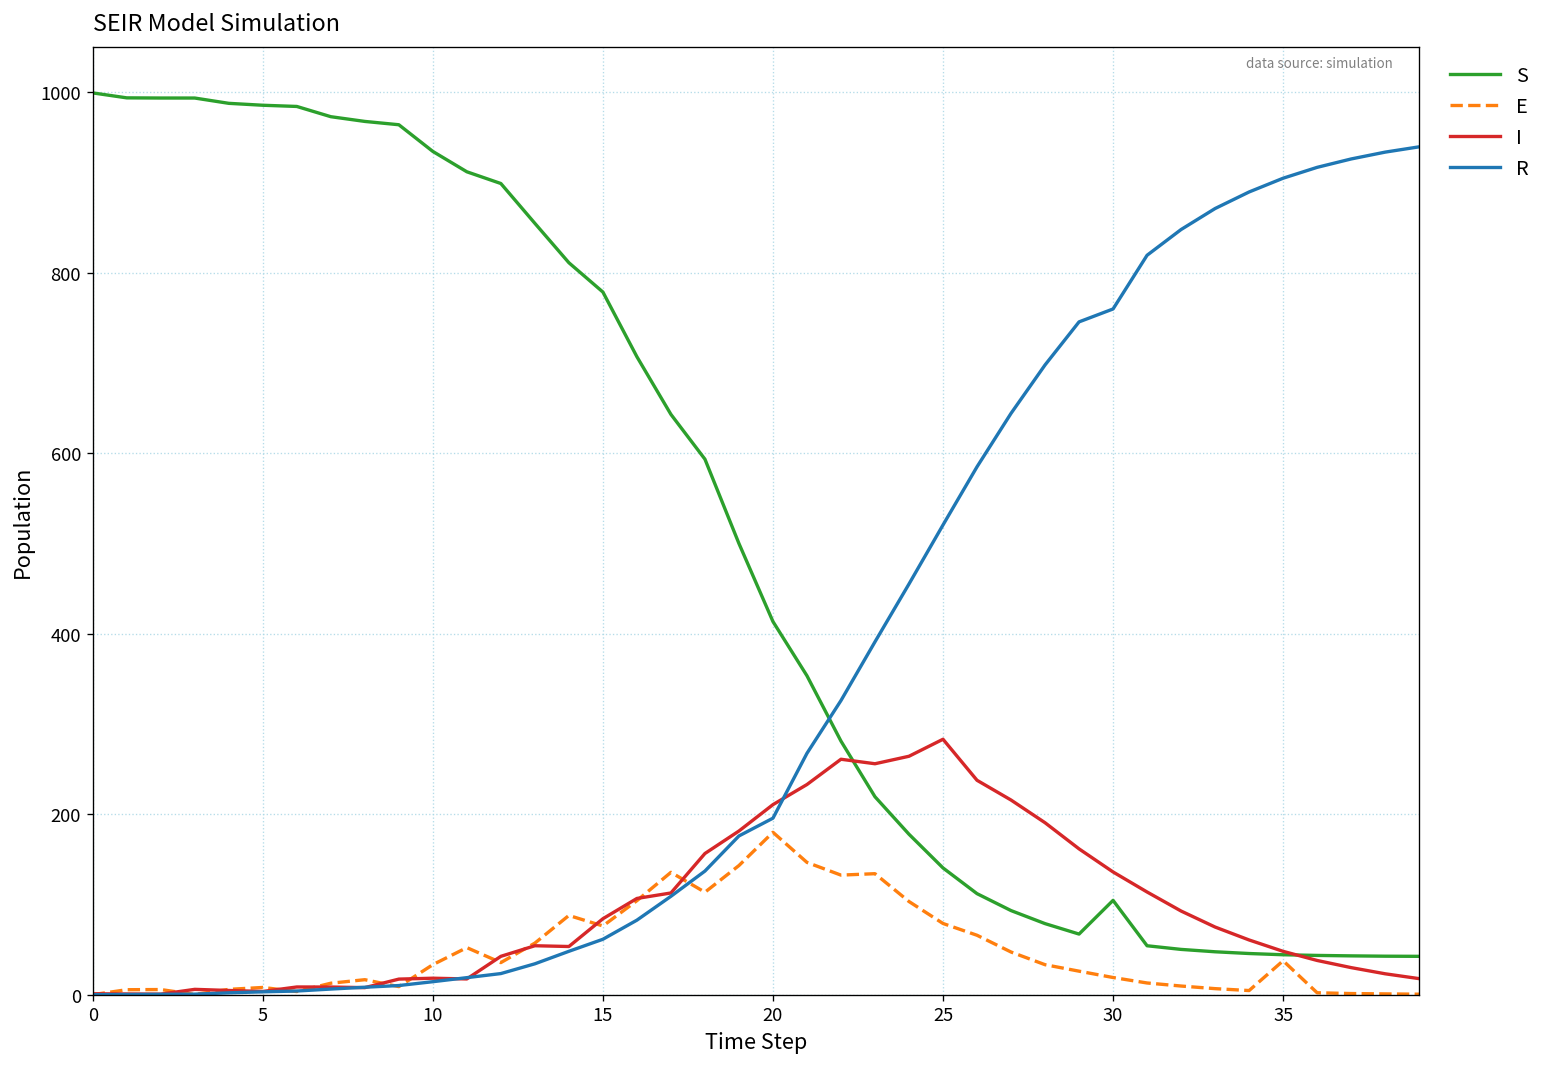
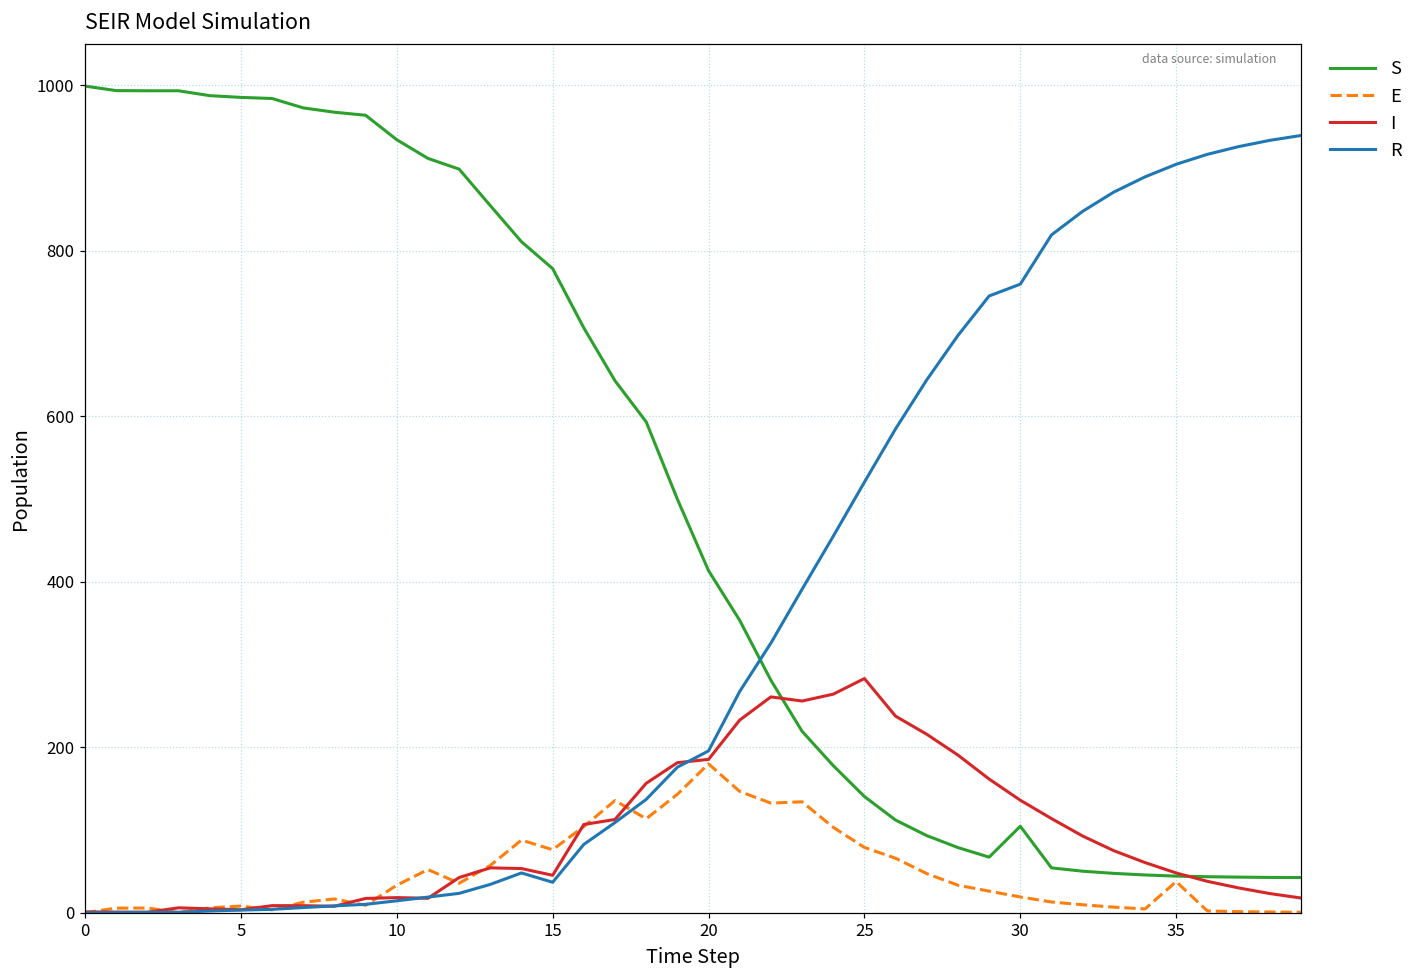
I, 15: 80 -> 50
R, 15: 60 -> 40
I, 20: 210 -> 190
